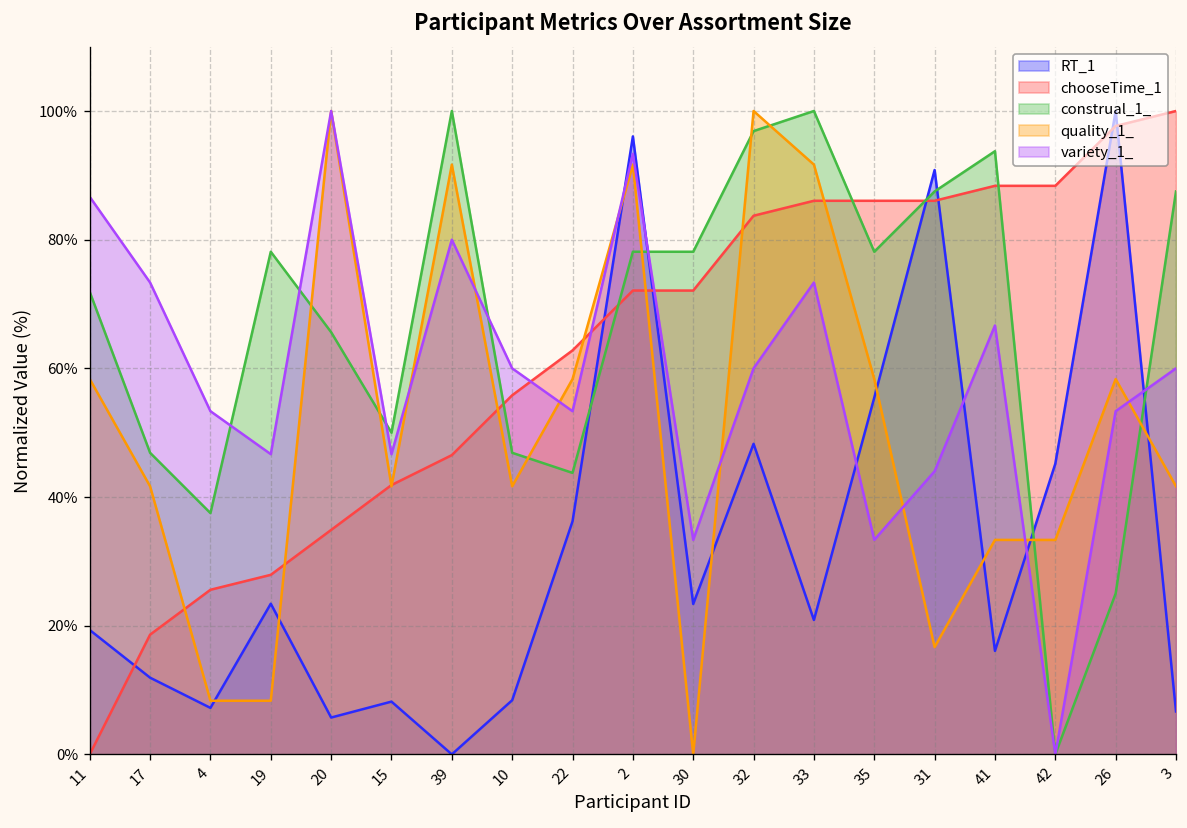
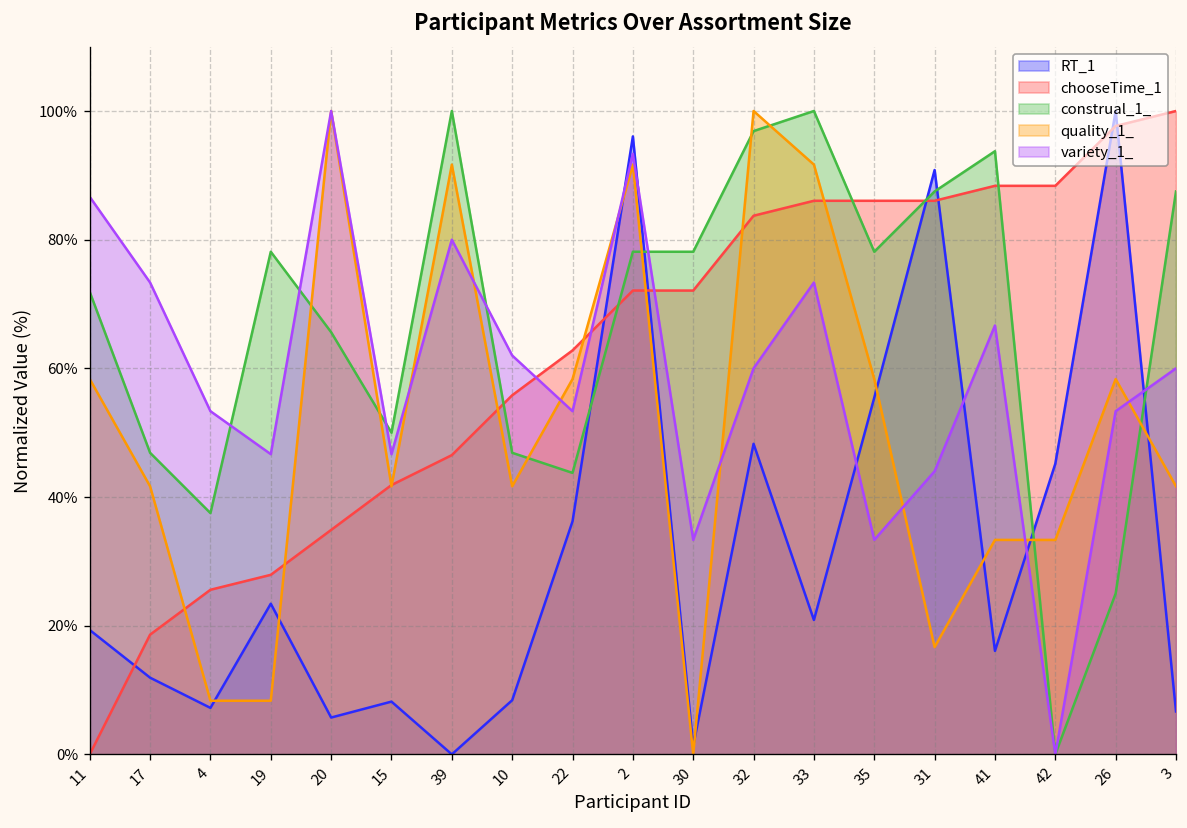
variety_1_, 10: 60% -> 62%
RT_1, 30: 23% -> 1%
